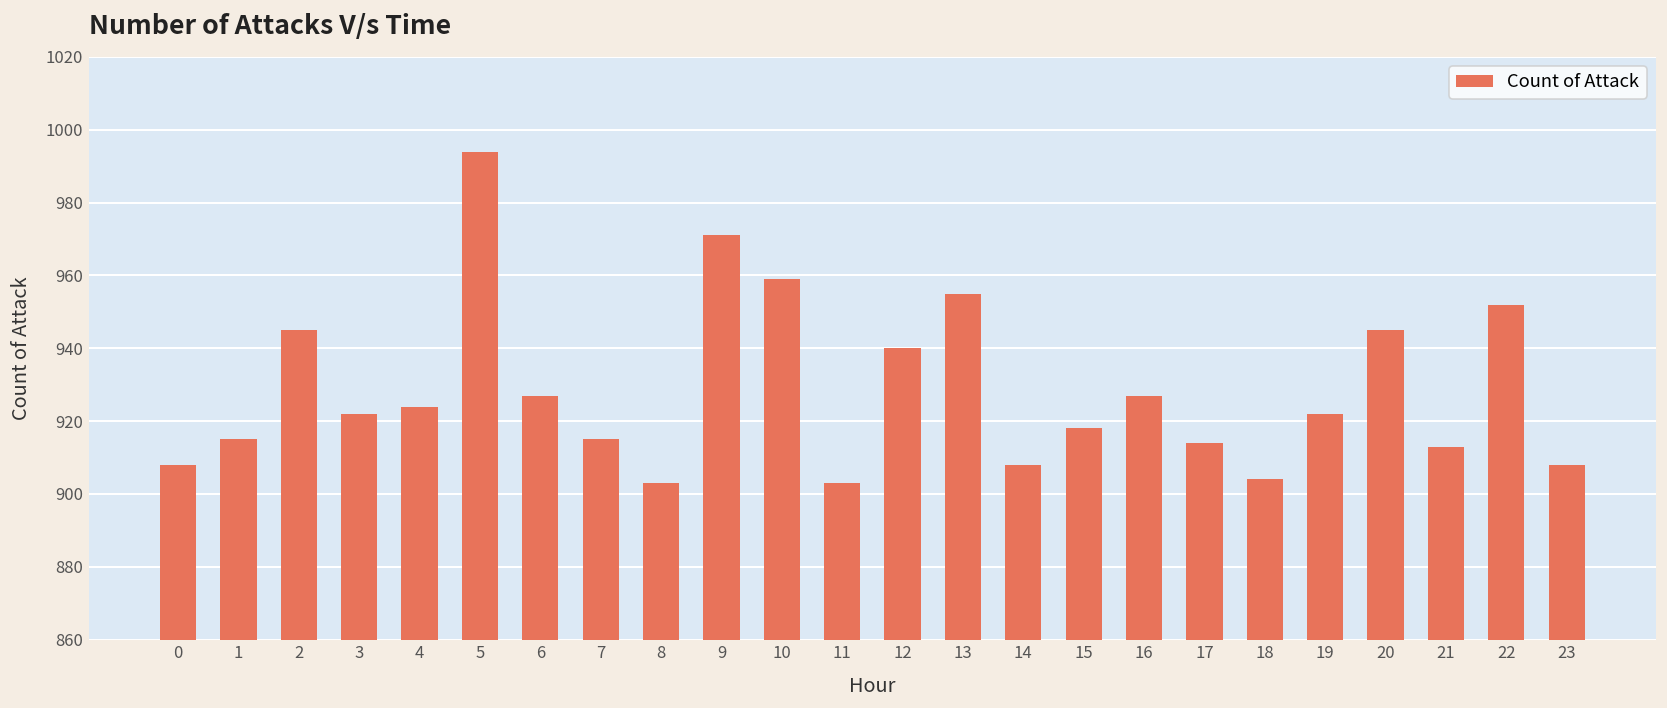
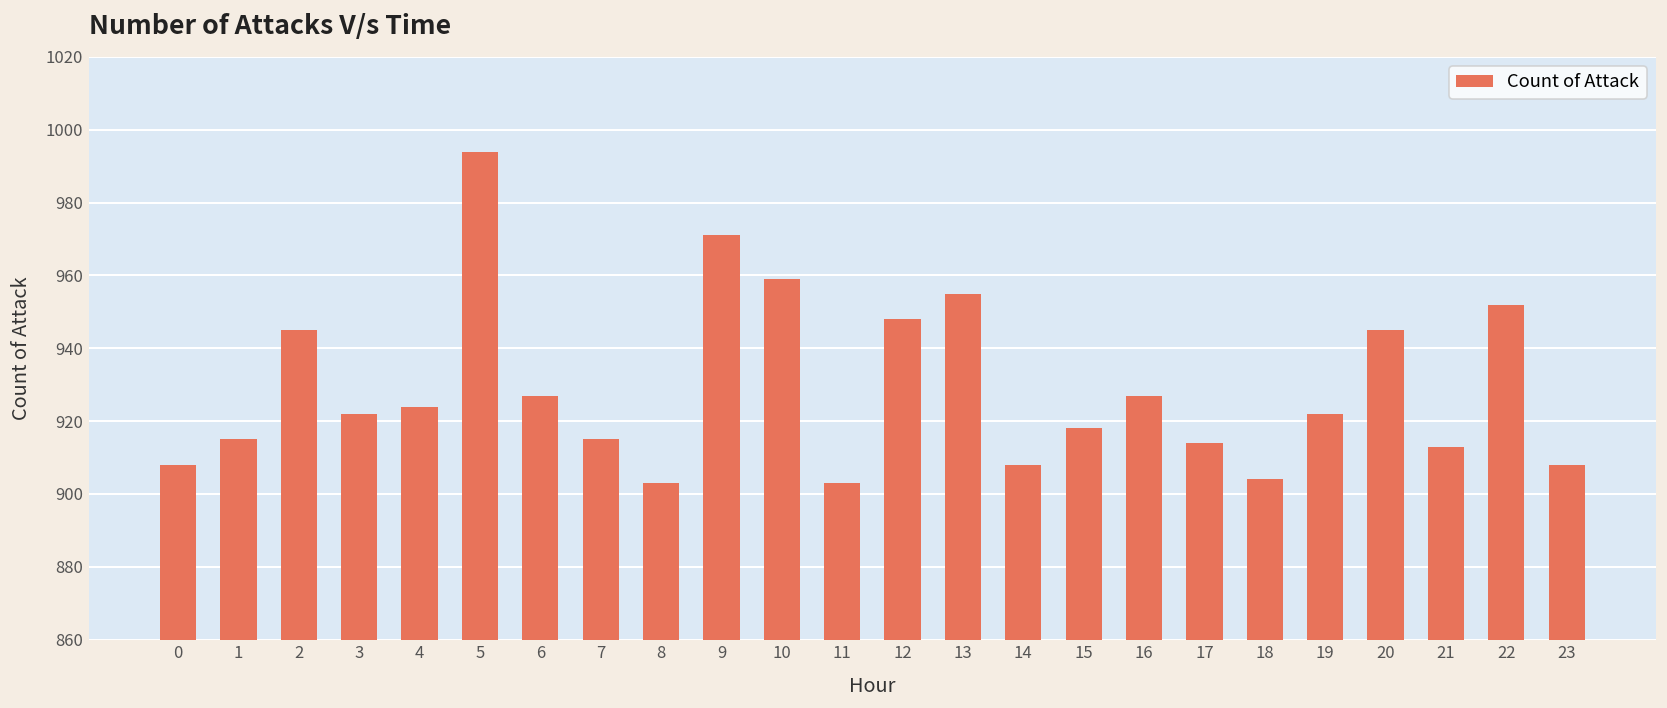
12: 940 -> 948
